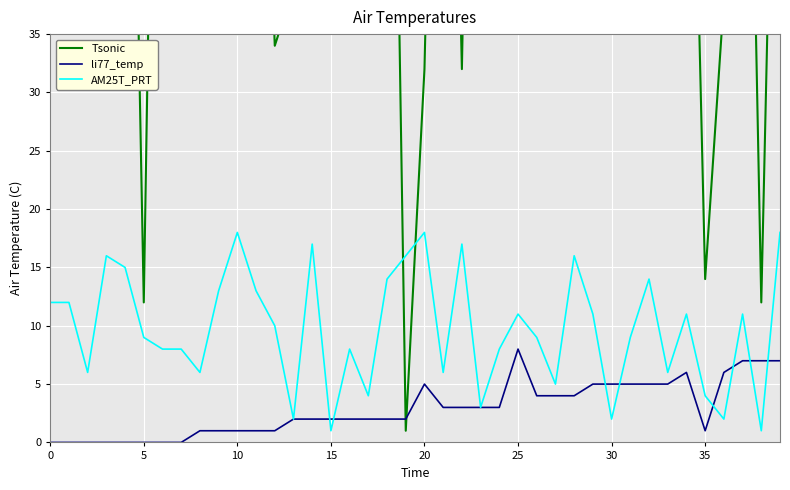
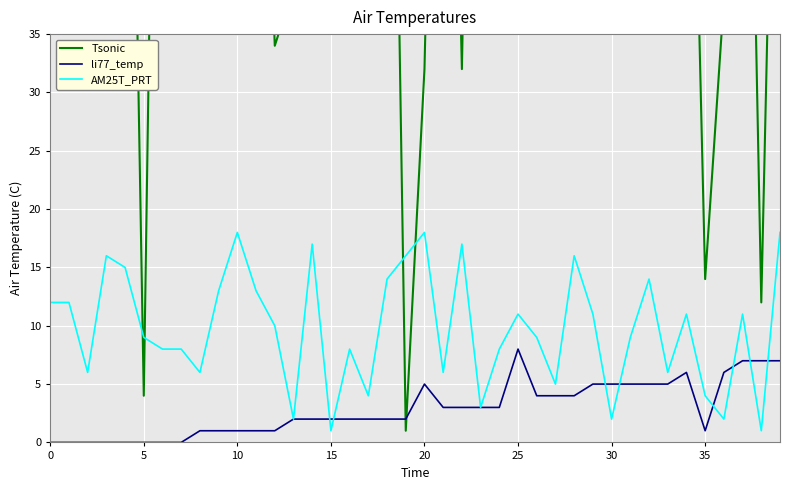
Tsonic, 5: 12 -> 4
